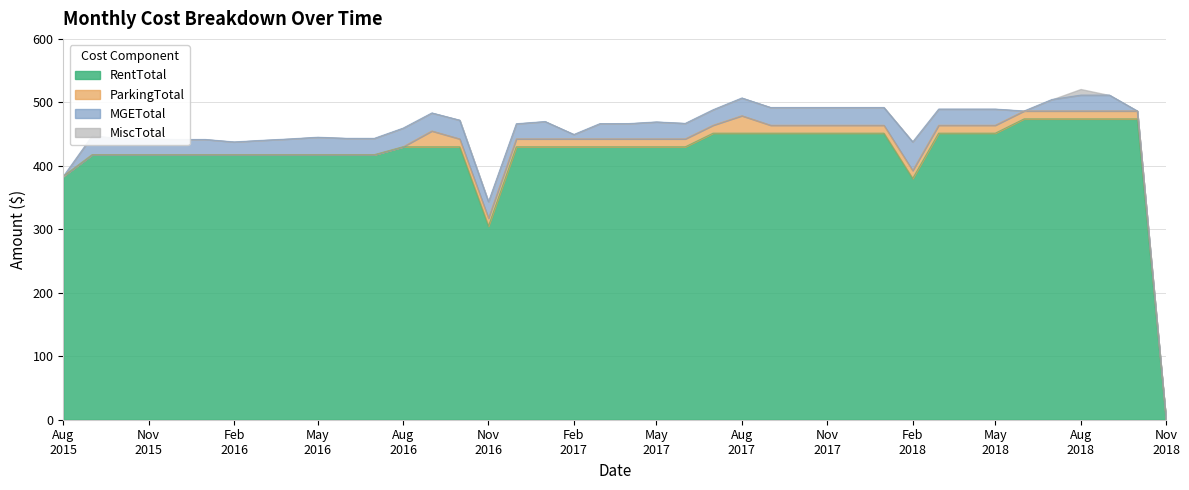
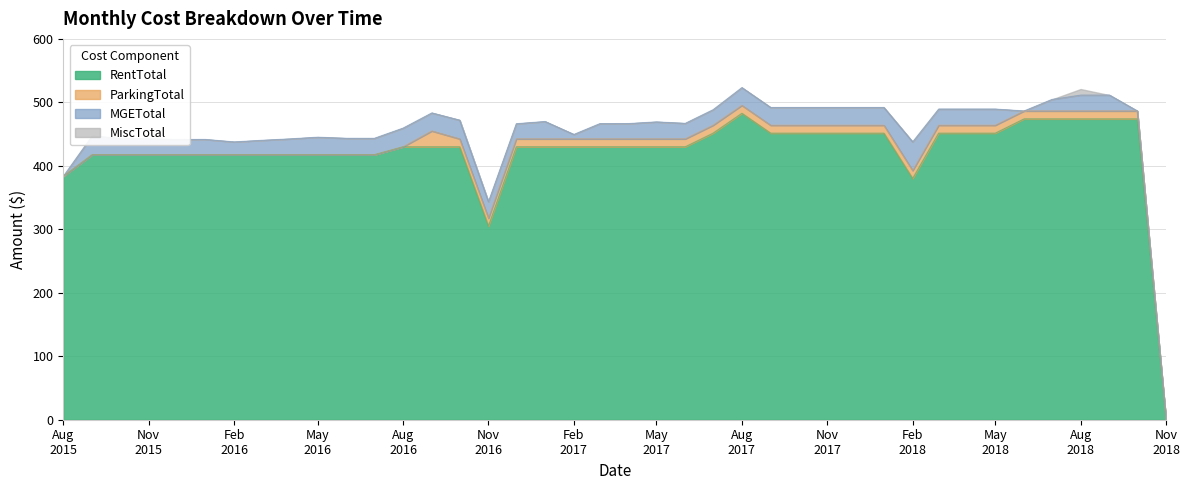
RentTotal, Aug 2017: 450 -> 480
ParkingTotal, Aug 2017: 30 -> 10
